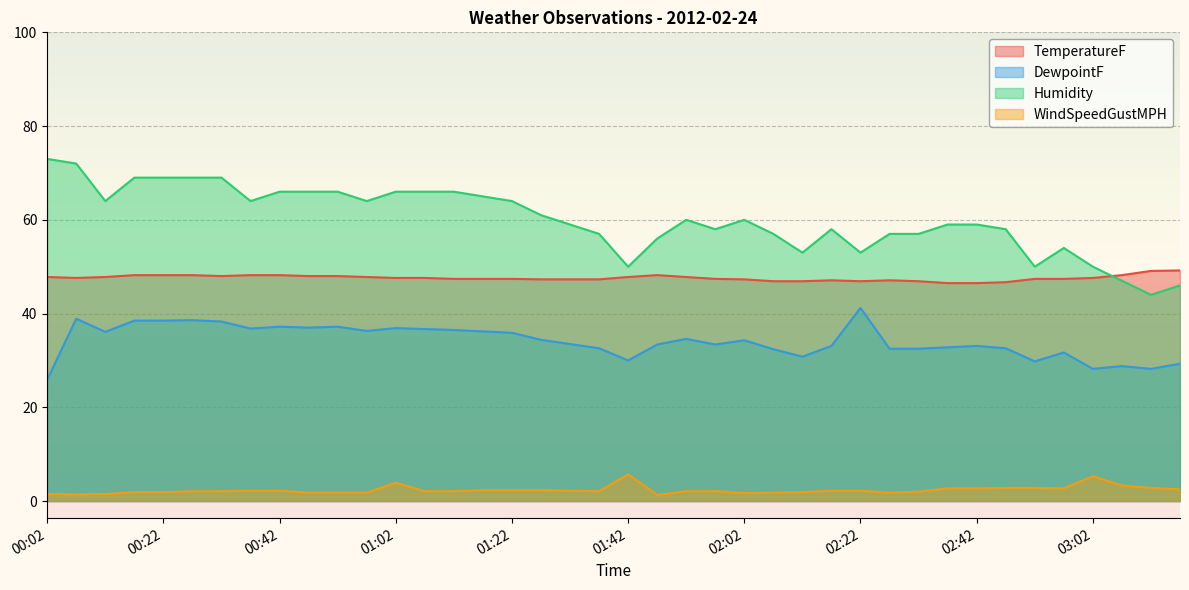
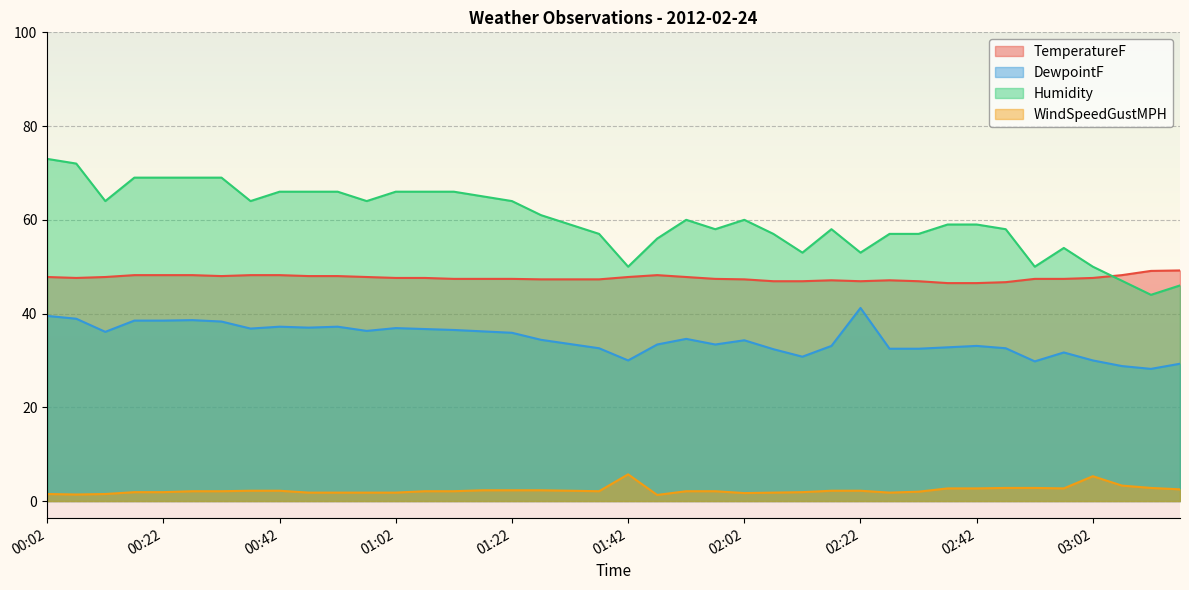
DewpointF, 00:02: 26 -> 40
WindSpeedGustMPH, 01:02: 4 -> 2
DewpointF, 03:02: 28 -> 30
